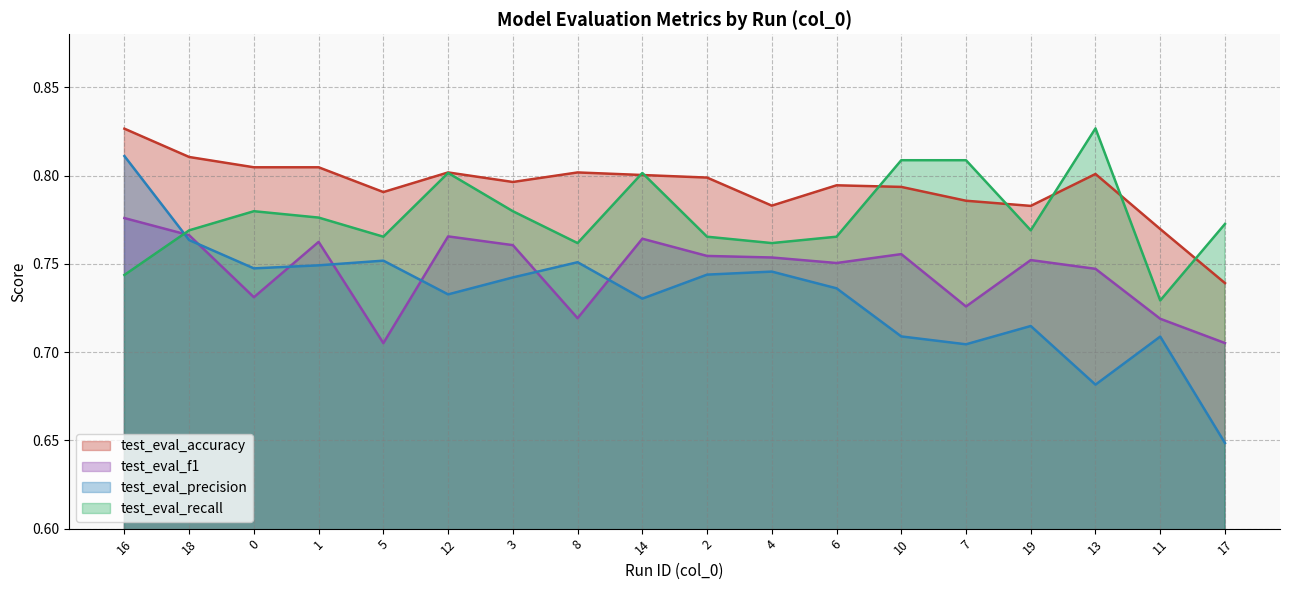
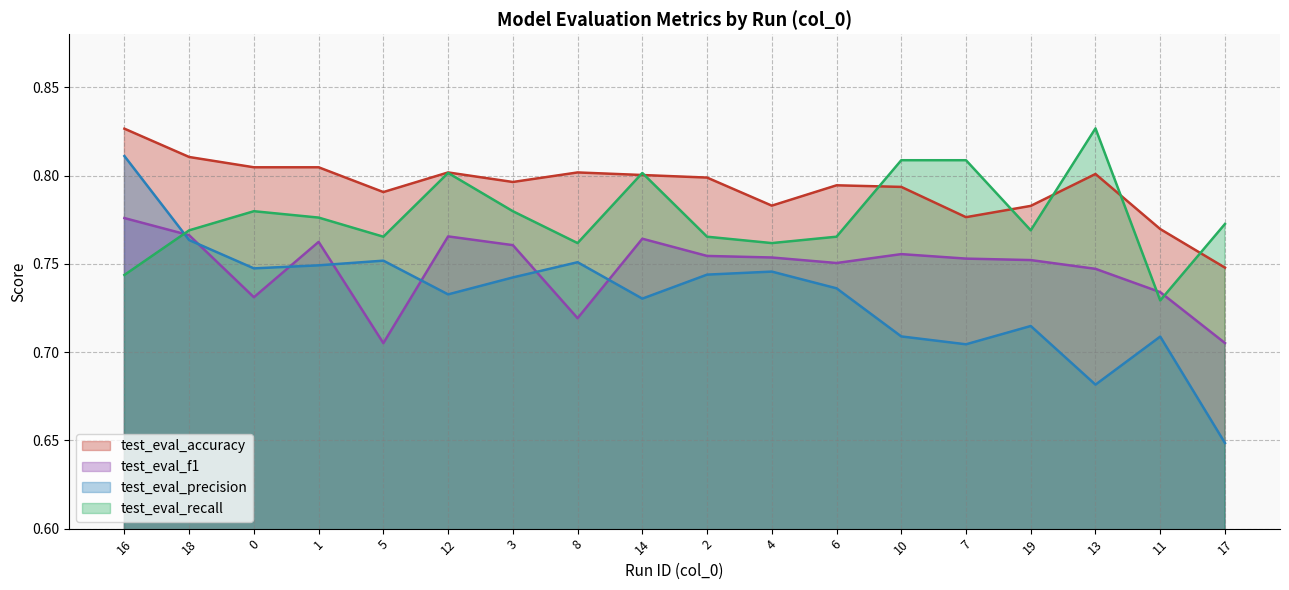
test_eval_accuracy, 7: 0.786 -> 0.776
test_eval_f1, 7: 0.726 -> 0.753
test_eval_f1, 11: 0.719 -> 0.734
test_eval_accuracy, 17: 0.739 -> 0.748
